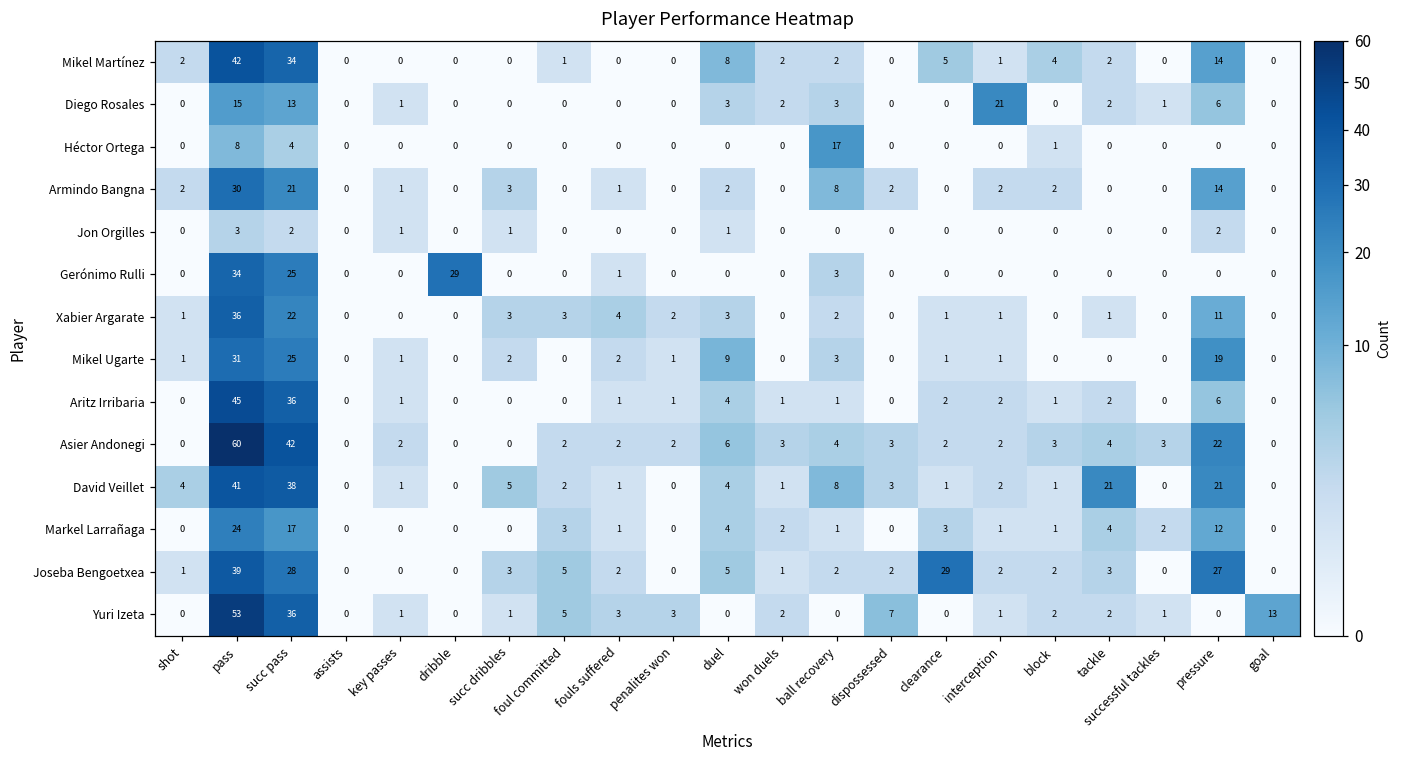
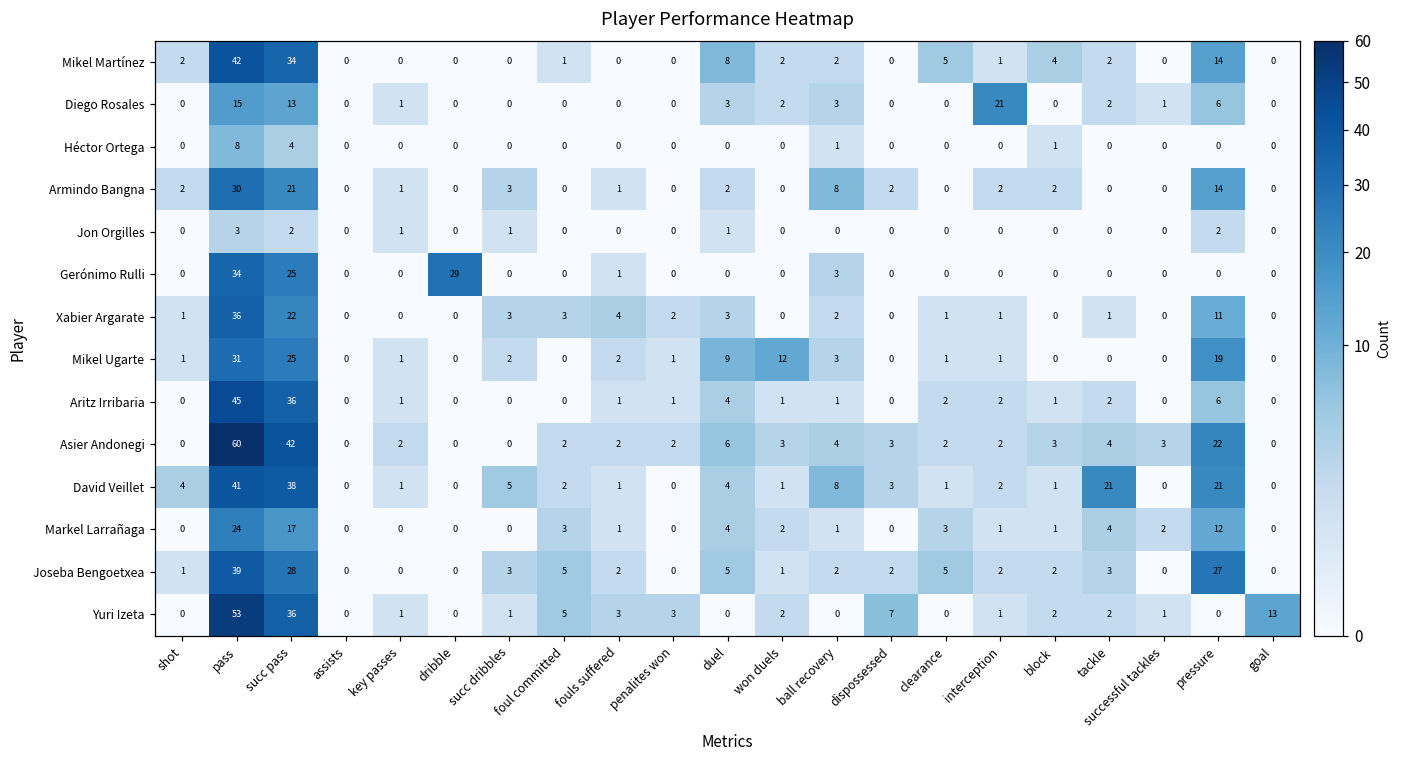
Héctor Ortega, ball recovery: 17 -> 1
Mikel Ugarte, won duels: 0 -> 12
Joseba Bengoetxea, clearance: 29 -> 5
